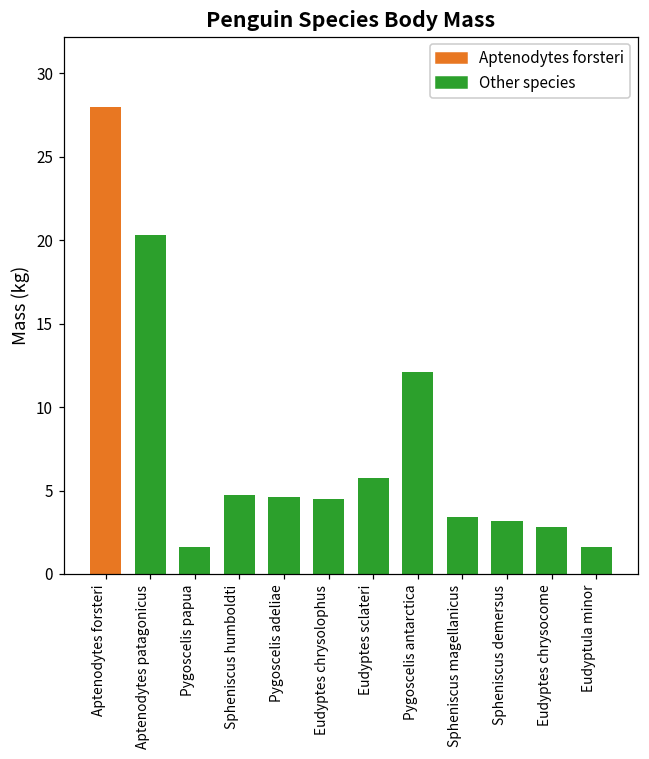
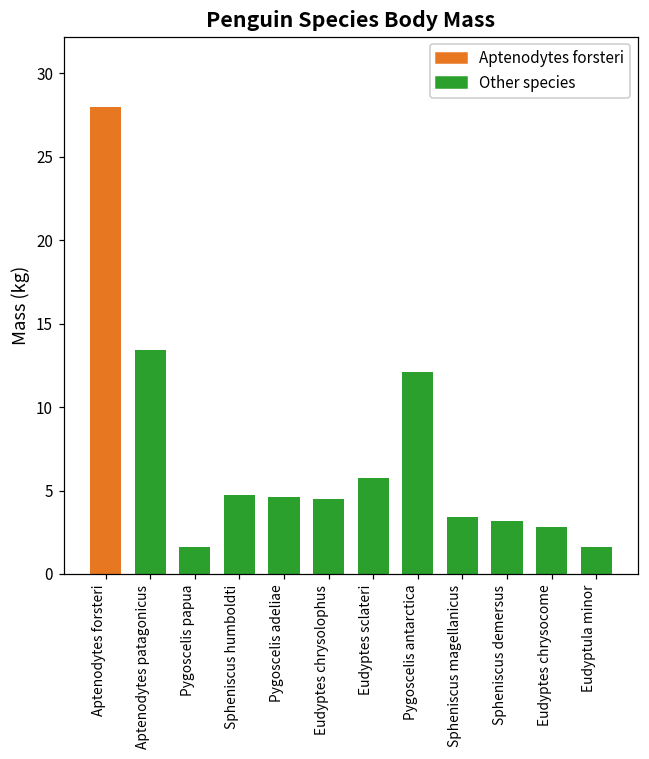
Aptenodytes patagonicus: 20.3 -> 13.4
